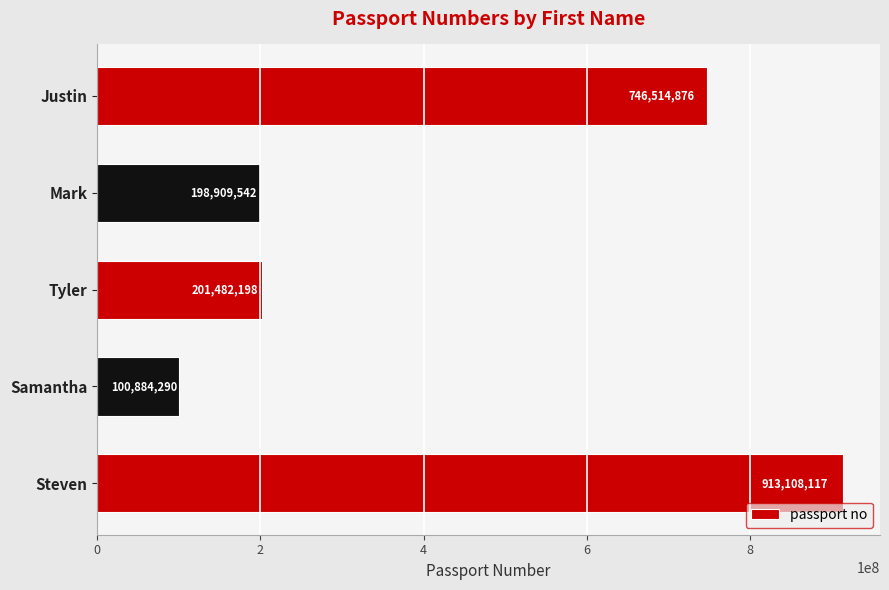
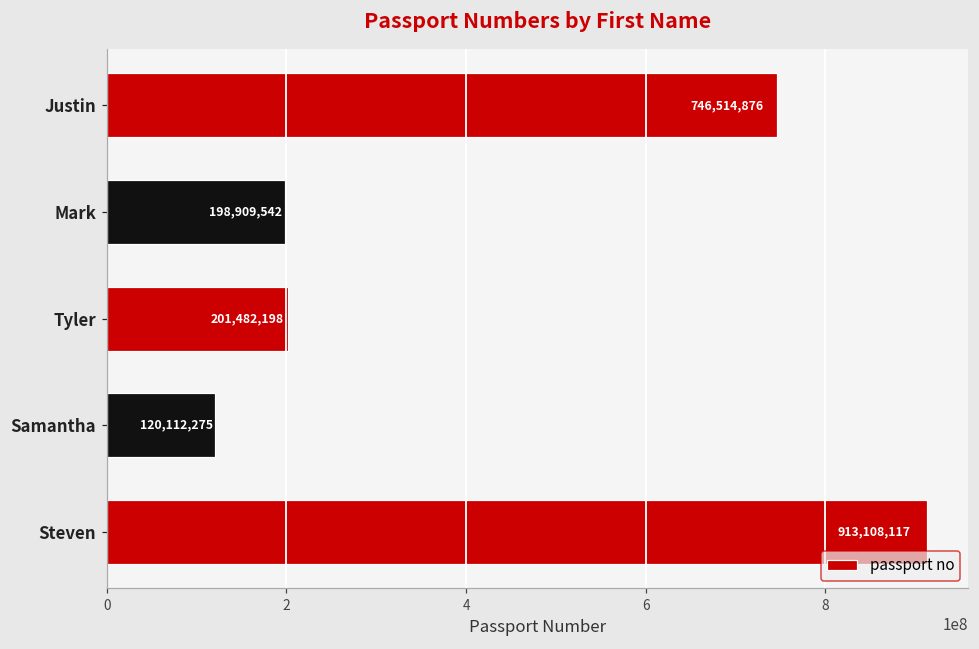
Samantha: 100,884,290 -> 120,112,275
